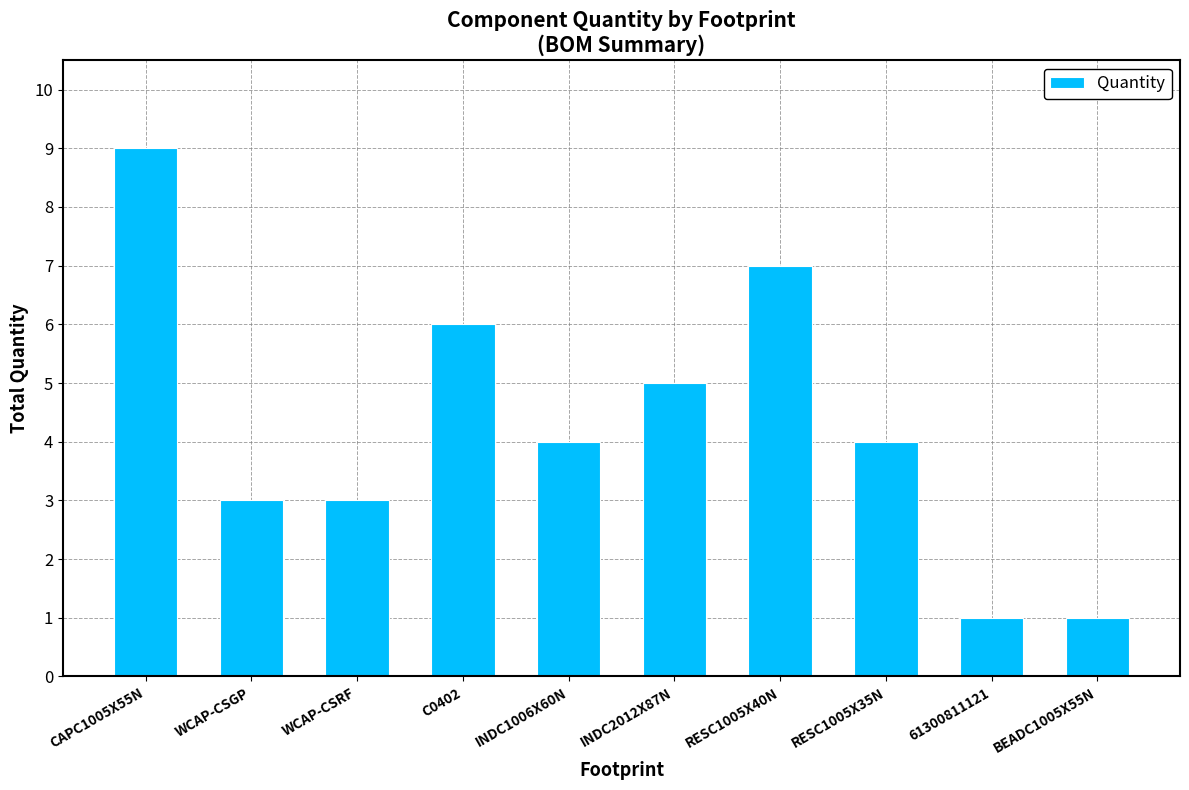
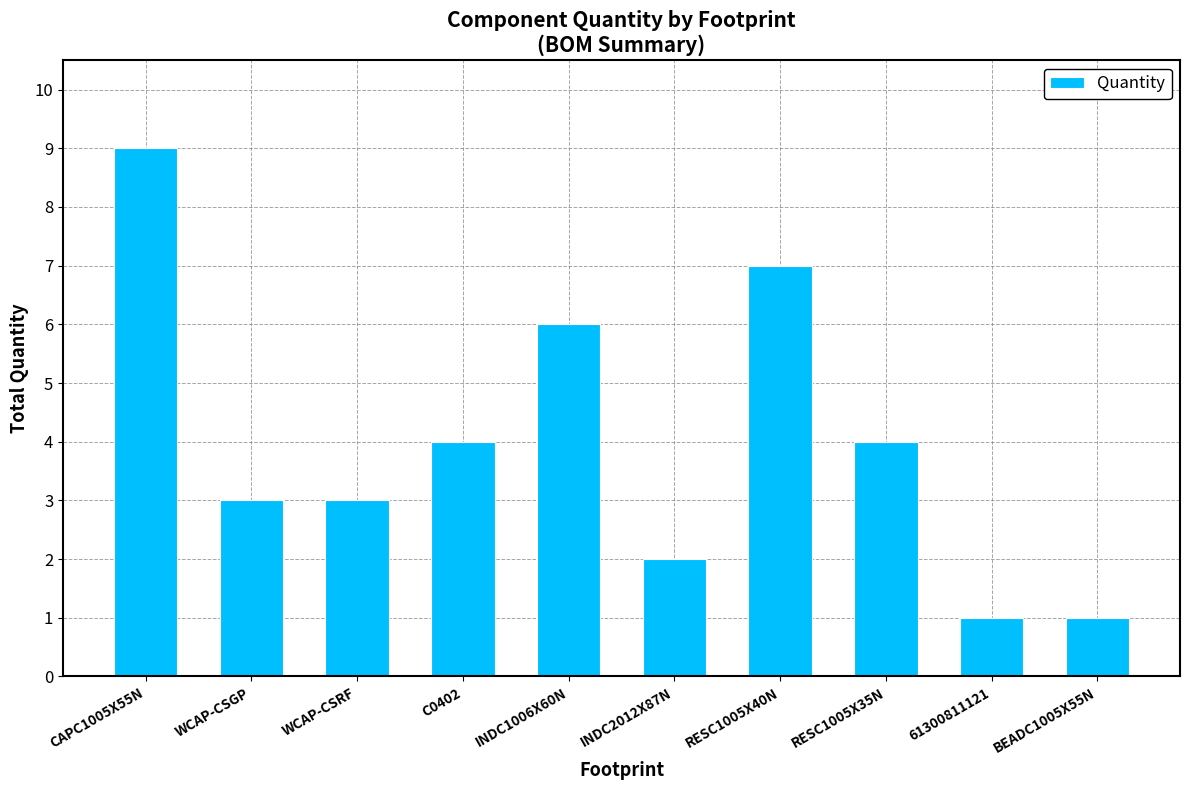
C0402: 6 -> 4
INDC1006X60N: 4 -> 6
INDC2012X87N: 5 -> 2
